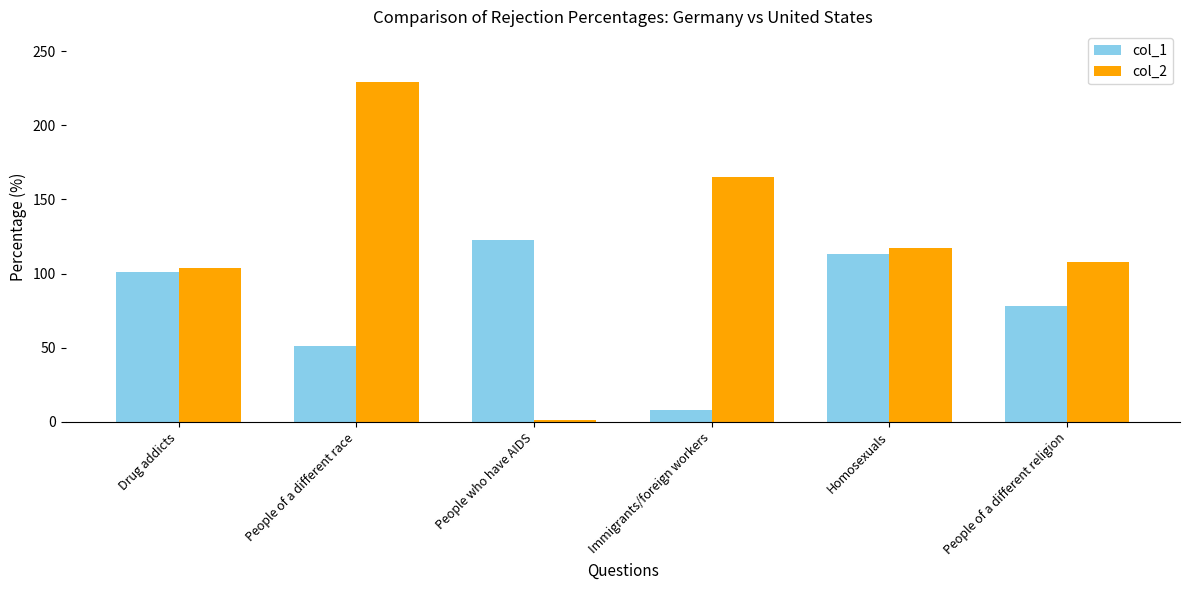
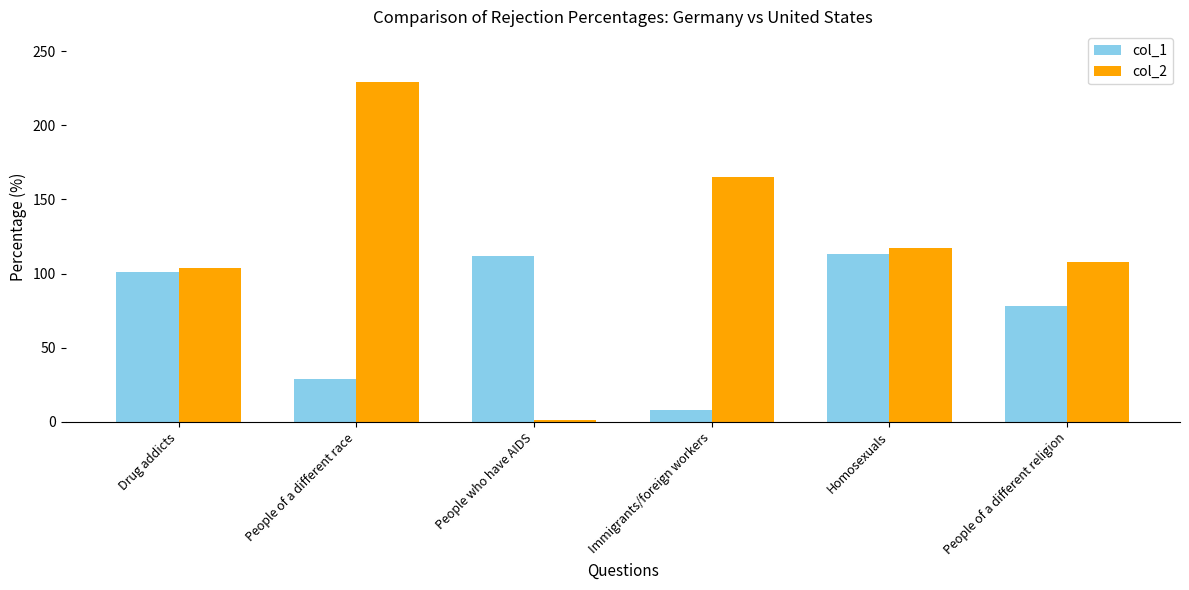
col_1, People of a different race: 51 -> 29
col_1, People who have AIDS: 123 -> 112
